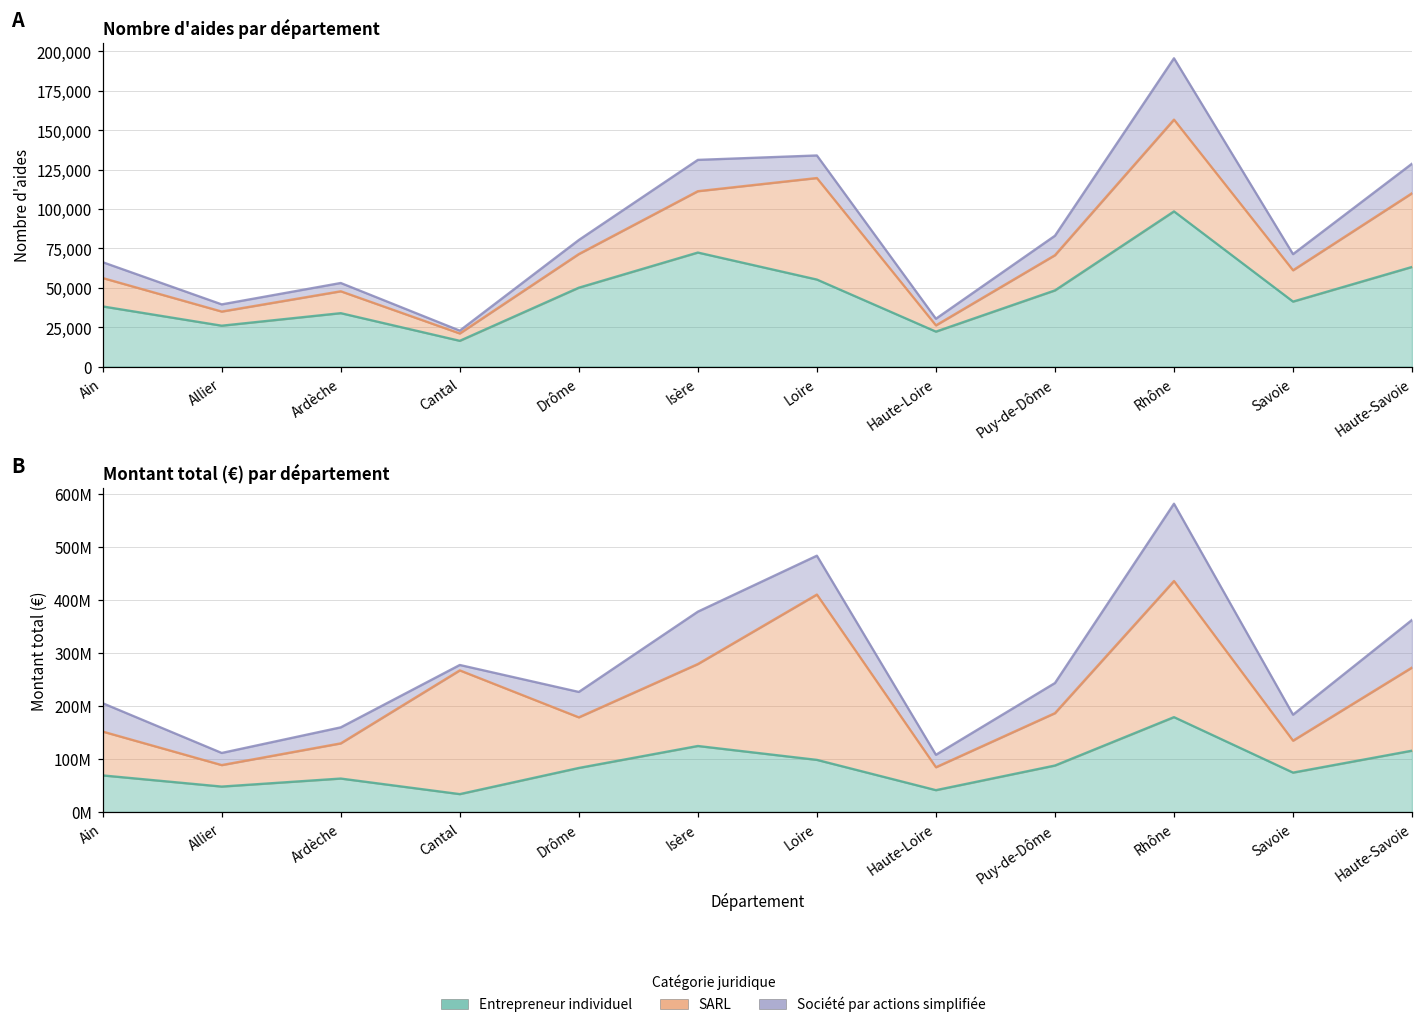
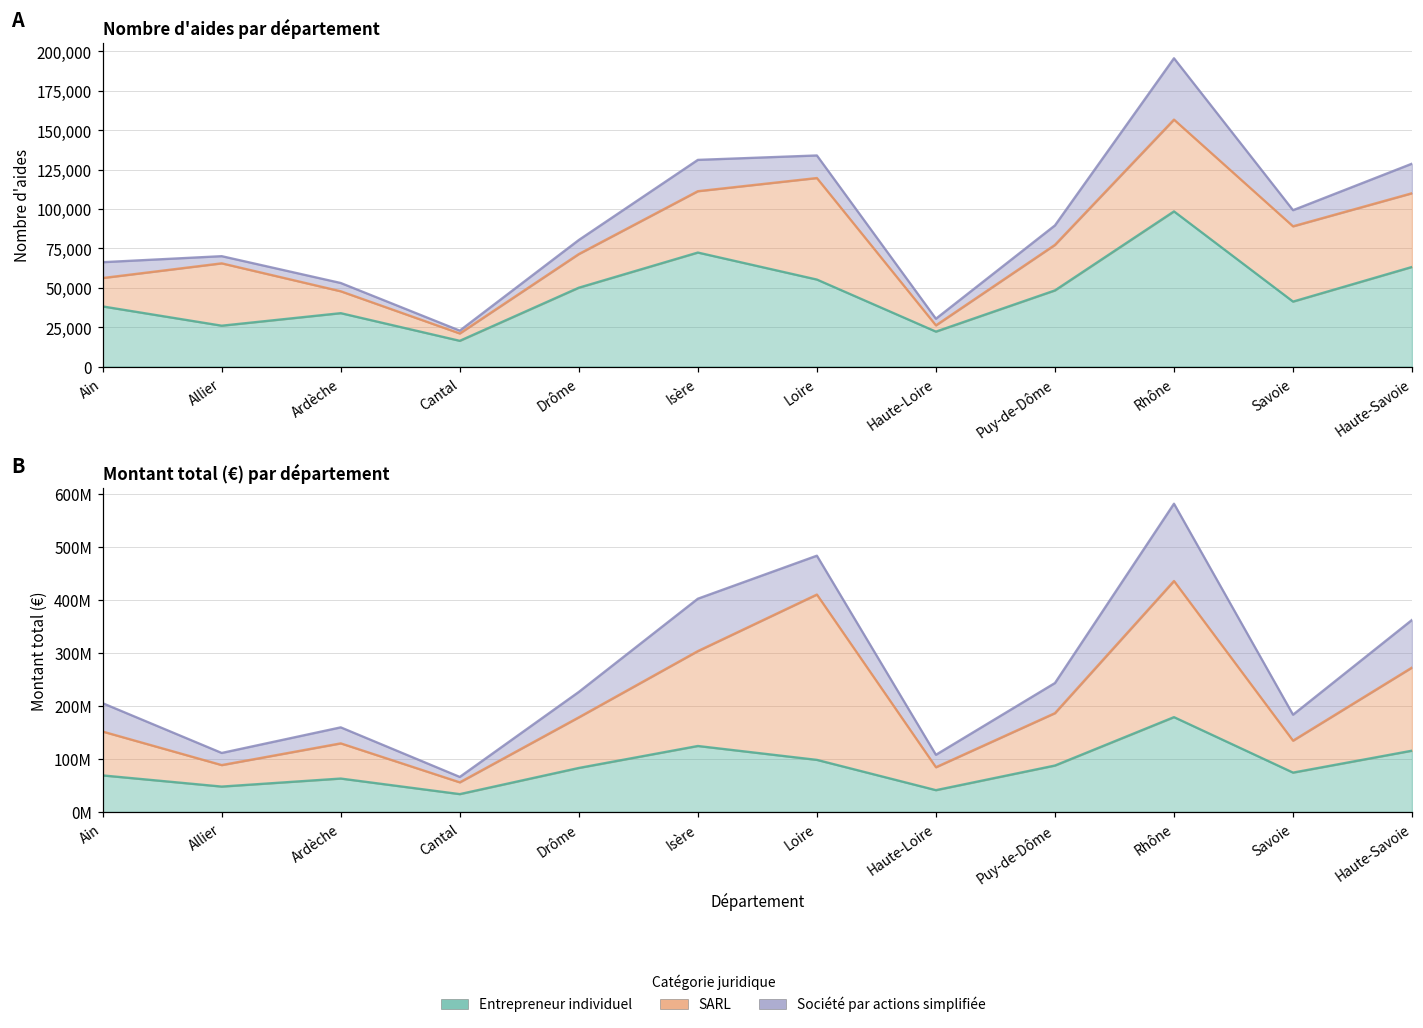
Nombre d'aides par département, SARL, Allier: 9,000 -> 40,000
Nombre d'aides par département, SARL, Puy-de-Dôme: 22,000 -> 29,000
Nombre d'aides par département, SARL, Savoie: 20,000 -> 48,000
Montant total (€) par département, SARL, Cantal: 230000000 -> 20000000
Montant total (€) par département, SARL, Isère: 150000000 -> 180000000
